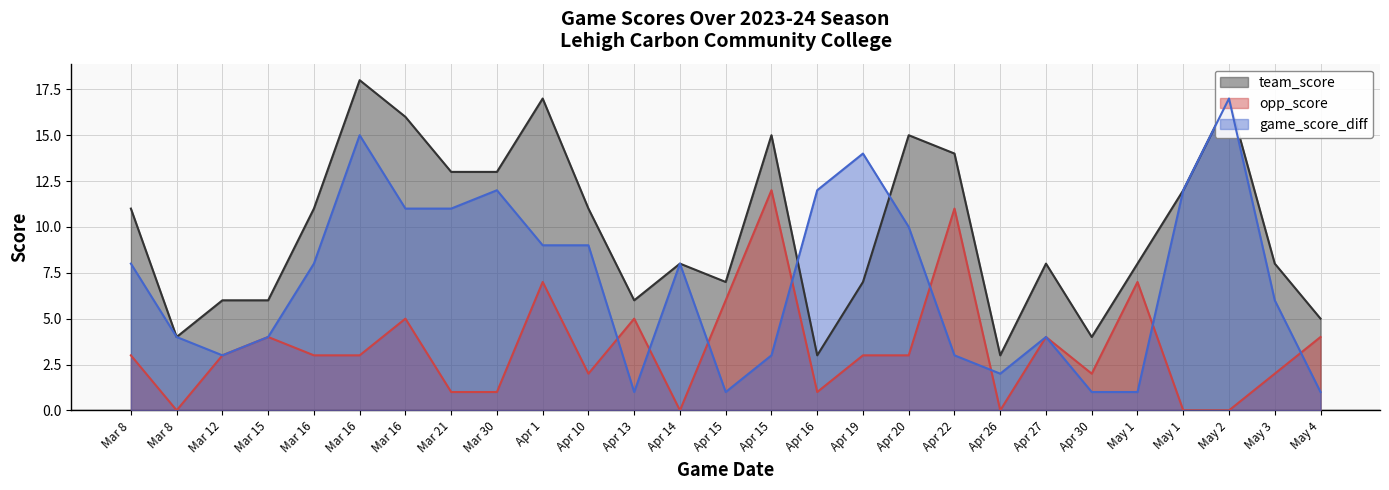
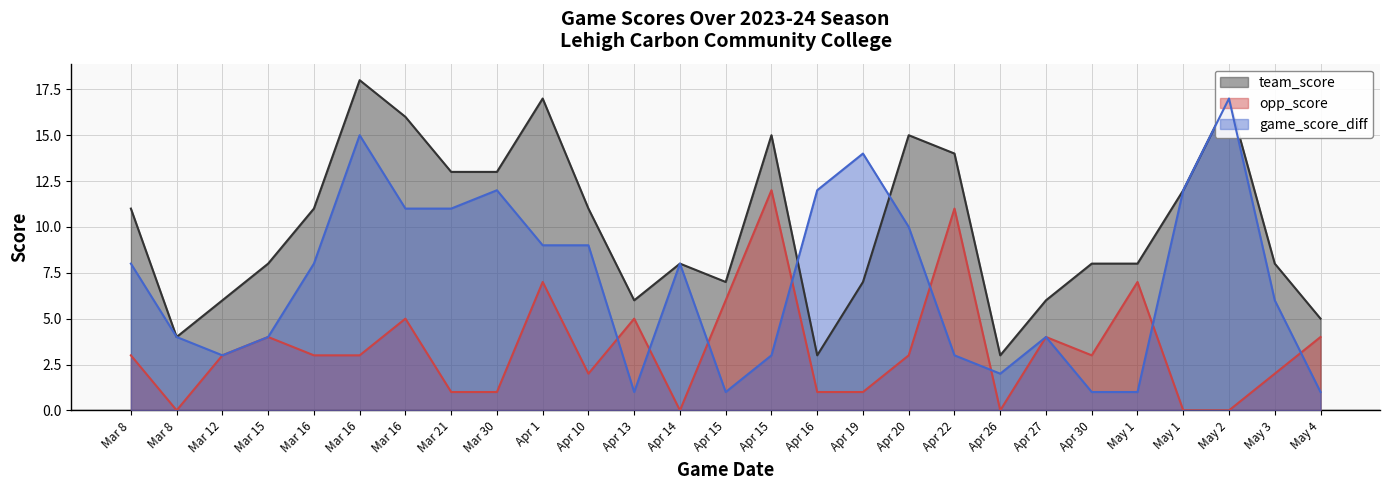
team_score, Mar 15: 6 -> 8
opp_score, Apr 19: 3 -> 1
team_score, Apr 27: 8 -> 6
team_score, Apr 30: 4 -> 8
opp_score, Apr 30: 2 -> 3
